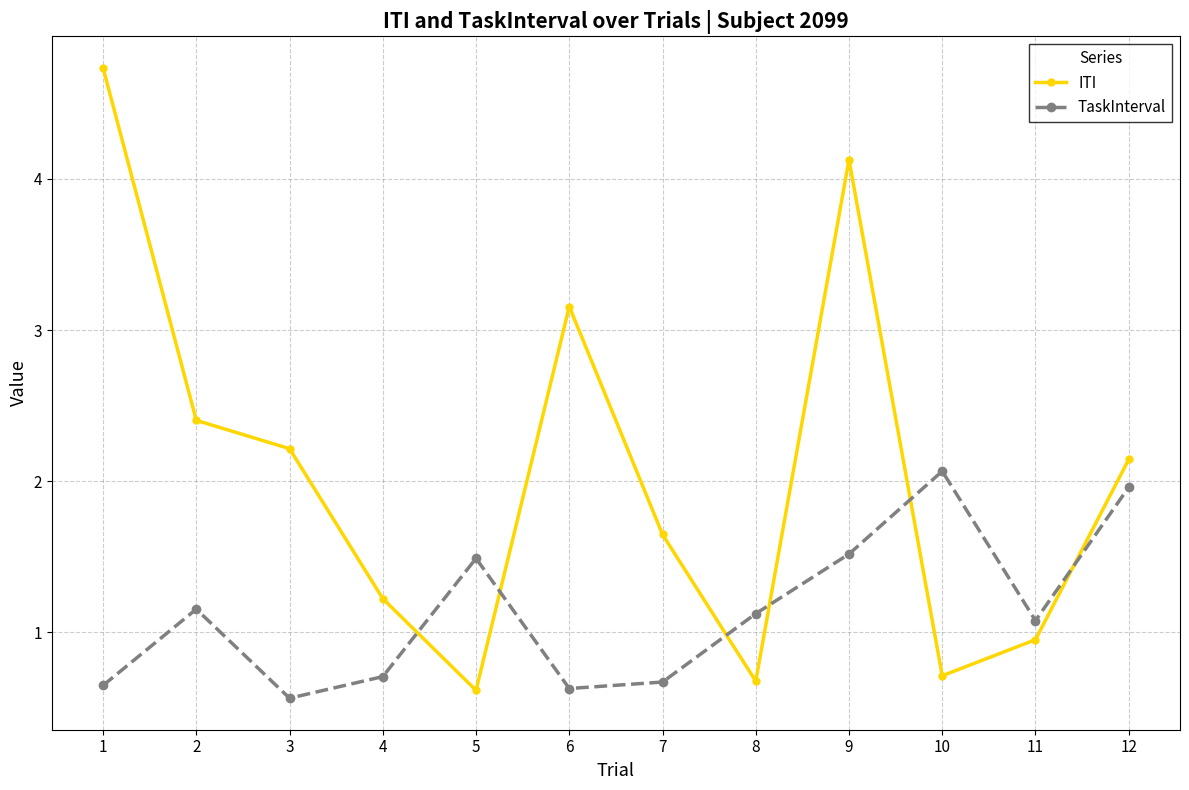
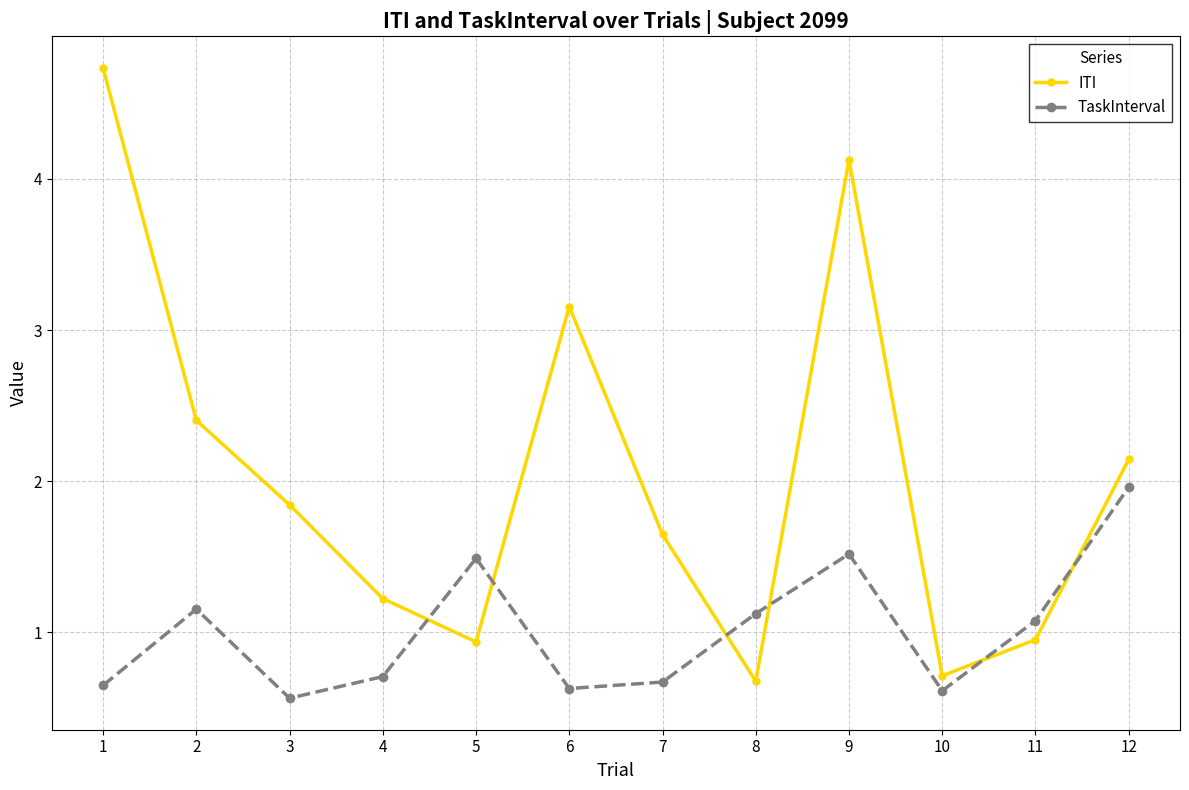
ITI, 3: 2.21 -> 1.84
ITI, 5: 0.62 -> 0.94
TaskInterval, 10: 2.07 -> 0.61
